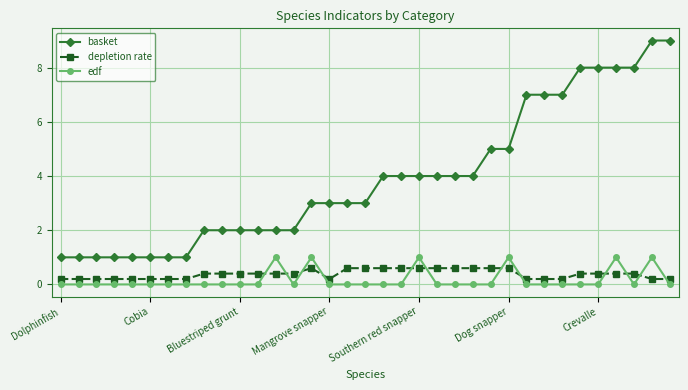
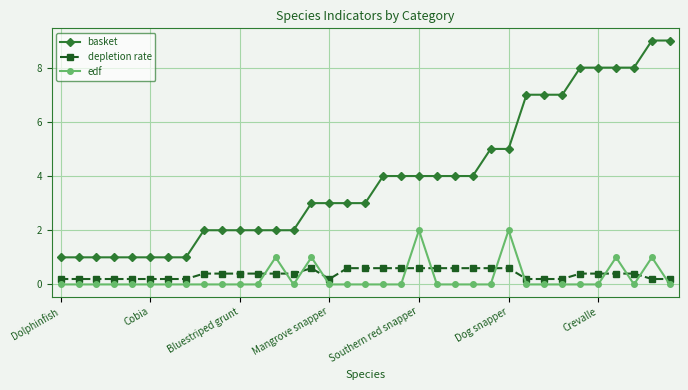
edf, Southern red snapper: 1 -> 2
edf, Dog snapper: 1 -> 2
